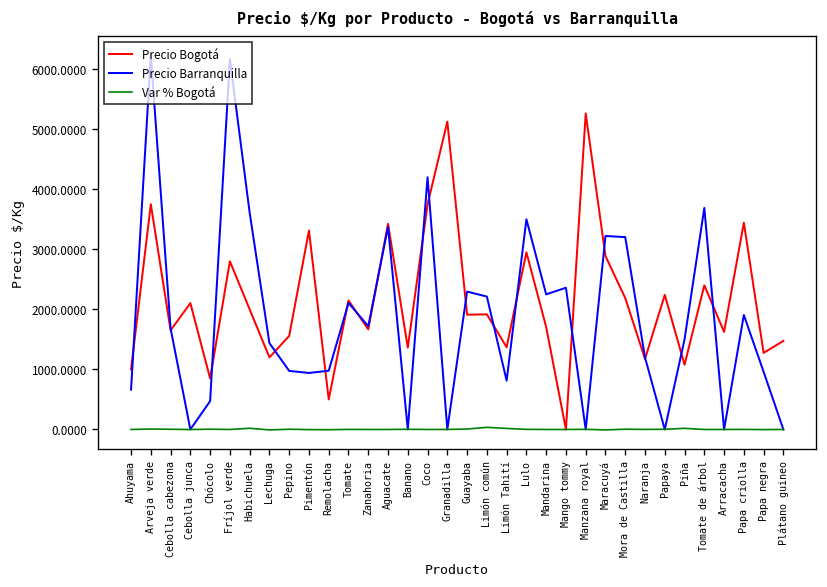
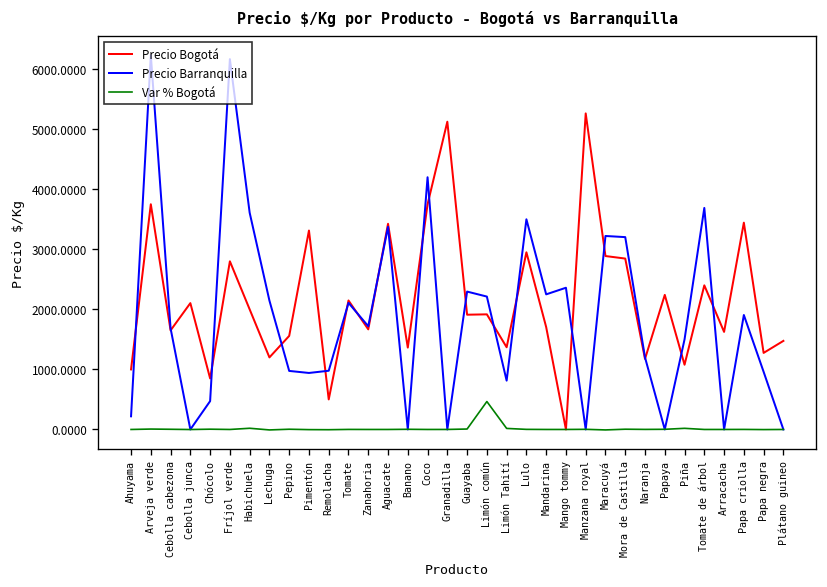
Precio Barranquilla, Ahuyama: 700 -> 200
Precio Barranquilla, Lechuga: 1400 -> 2100
Var % Bogotá, Limón común: 0 -> 500
Precio Bogotá, Mora de Castilla: 2200 -> 2800
